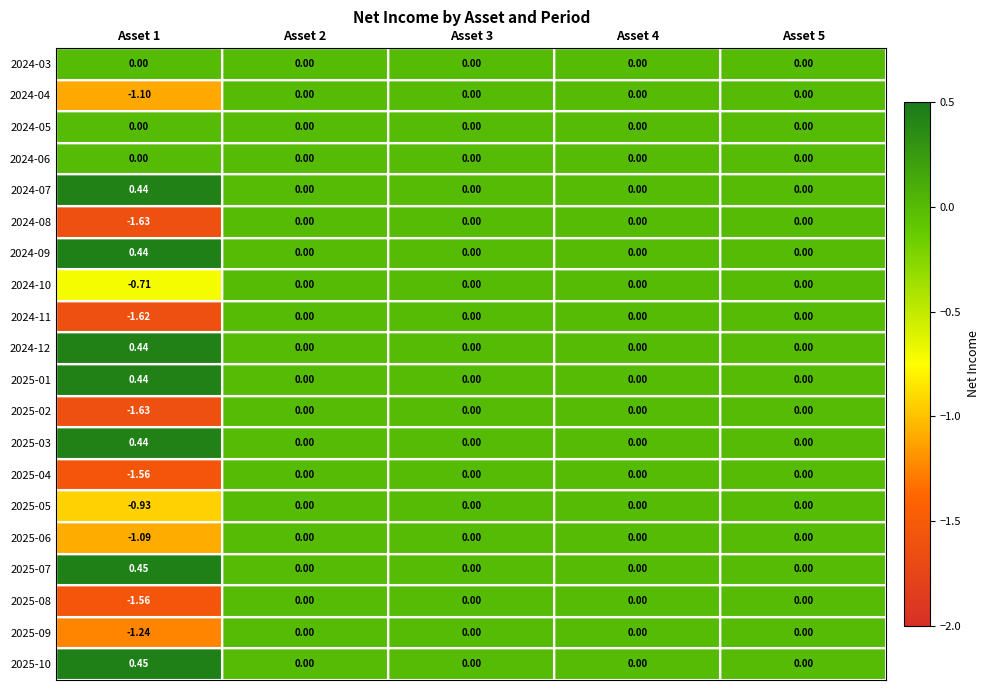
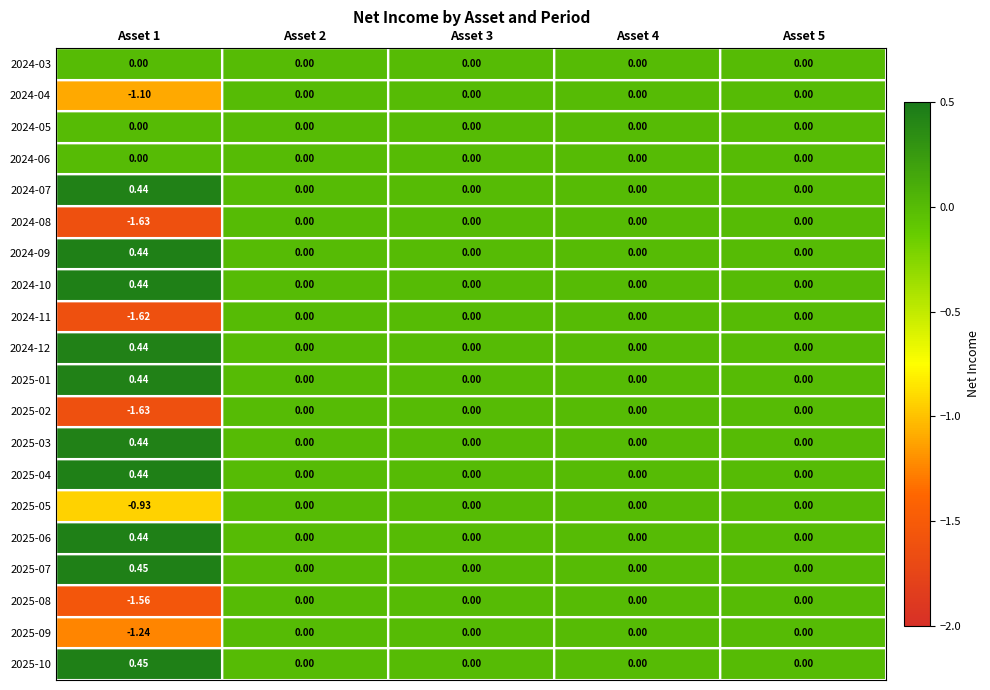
2024-10, Asset 1: -0.71 -> 0.44
2025-04, Asset 1: -1.56 -> 0.44
2025-06, Asset 1: -1.09 -> 0.44
